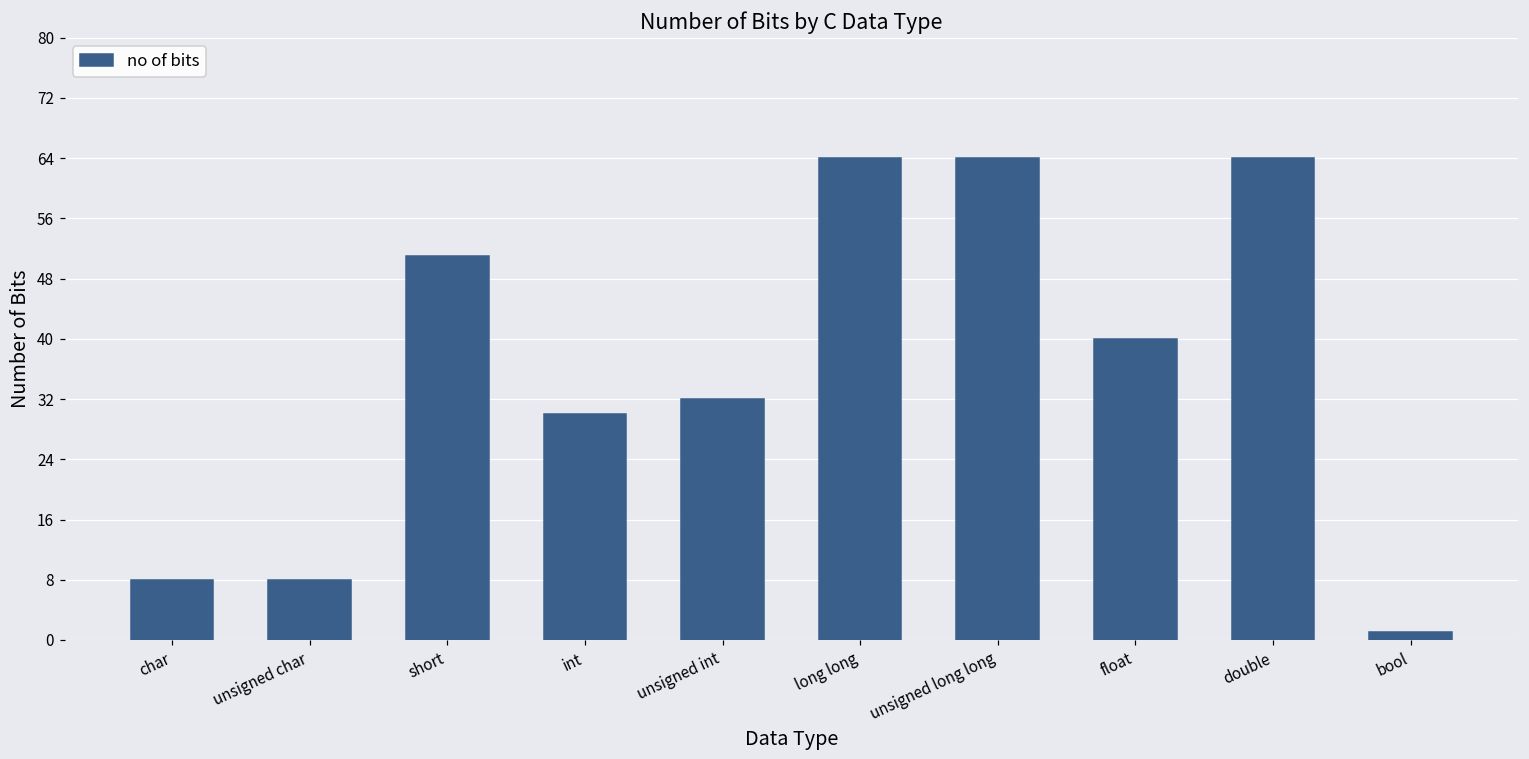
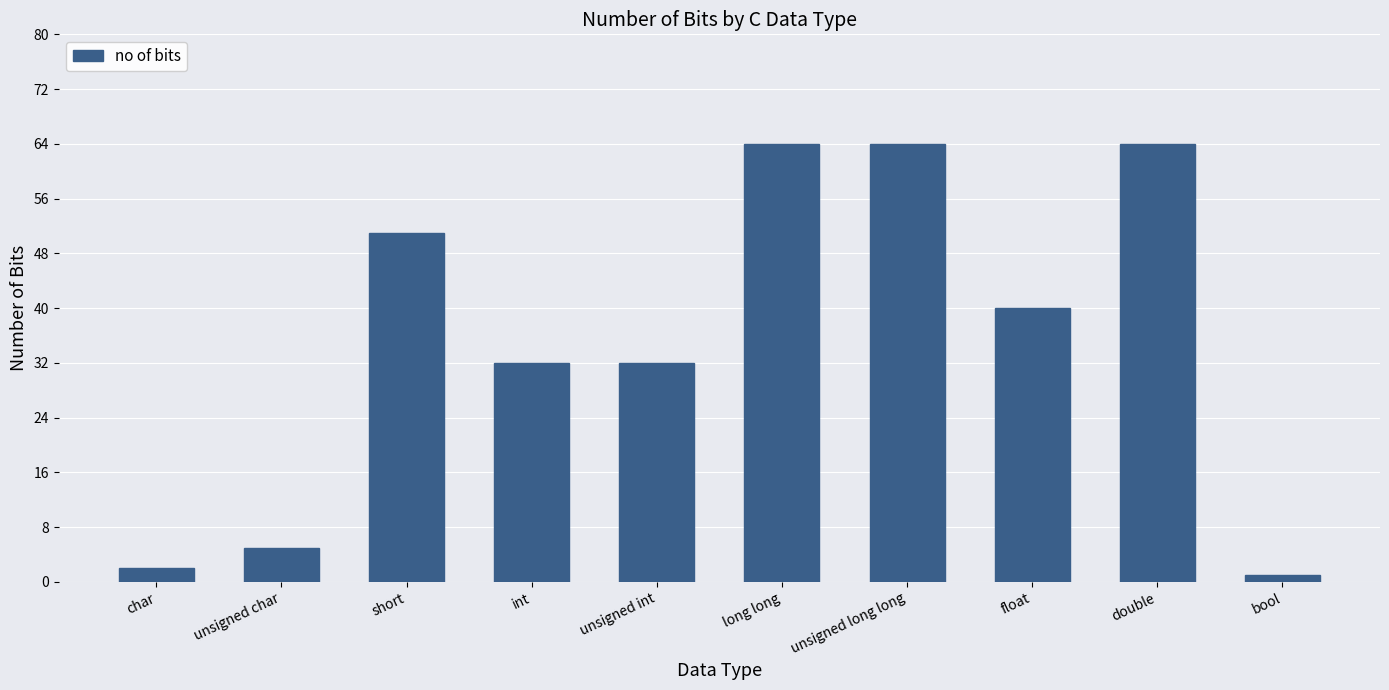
char: 8 -> 2
unsigned char: 8 -> 5
int: 30 -> 32
